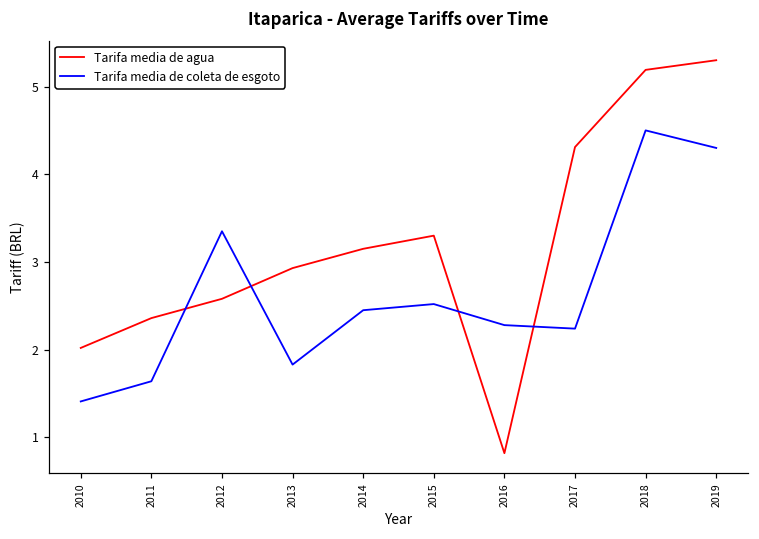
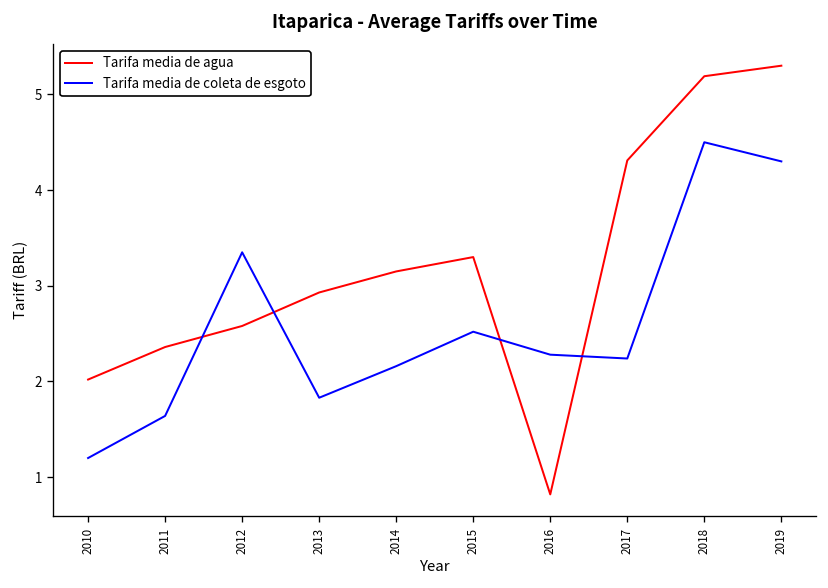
Tarifa media de coleta de esgoto, 2010: 1.4 -> 1.2
Tarifa media de coleta de esgoto, 2014: 2.5 -> 2.2
